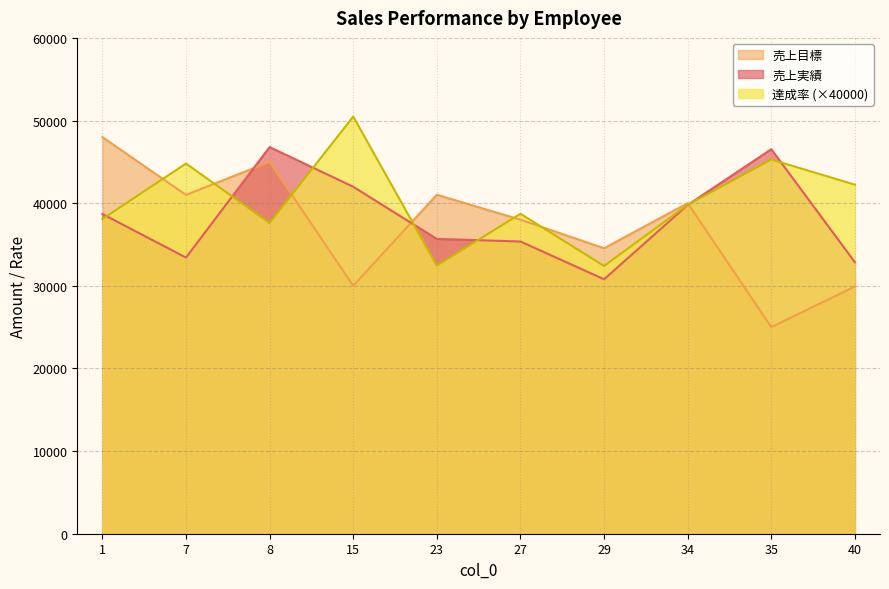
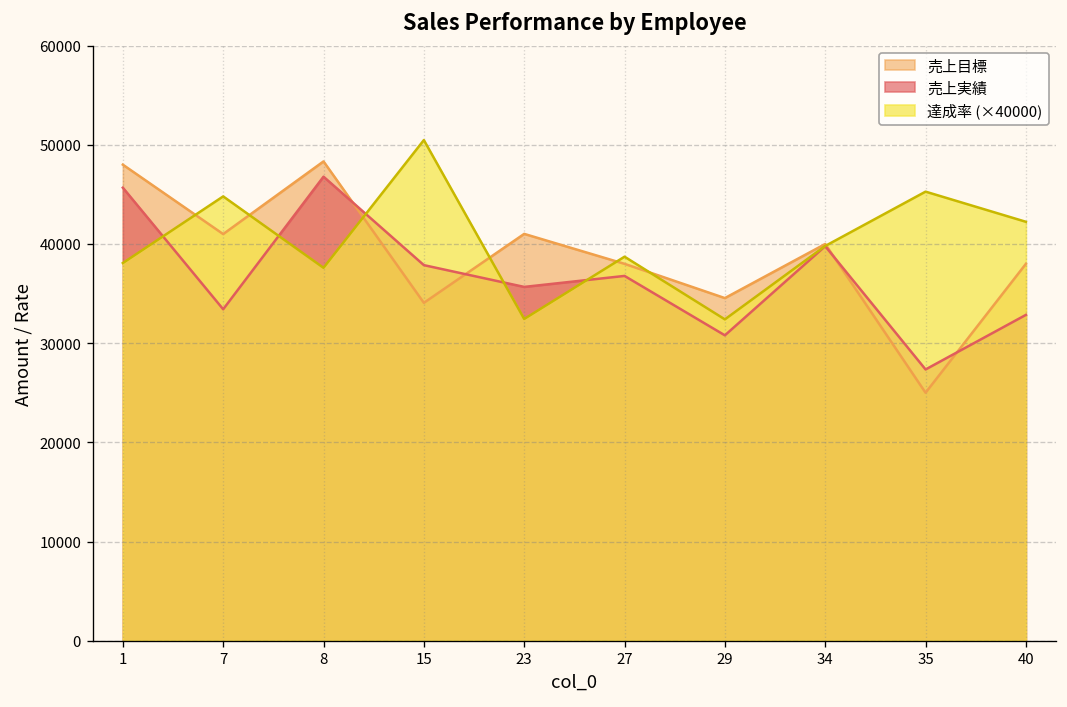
売上実績, 1: 39000 -> 46000
売上目標, 8: 45000 -> 48000
売上目標, 15: 30000 -> 34000
売上実績, 15: 42000 -> 38000
売上実績, 27: 35000 -> 37000
売上実績, 35: 47000 -> 27000
売上目標, 40: 30000 -> 38000
